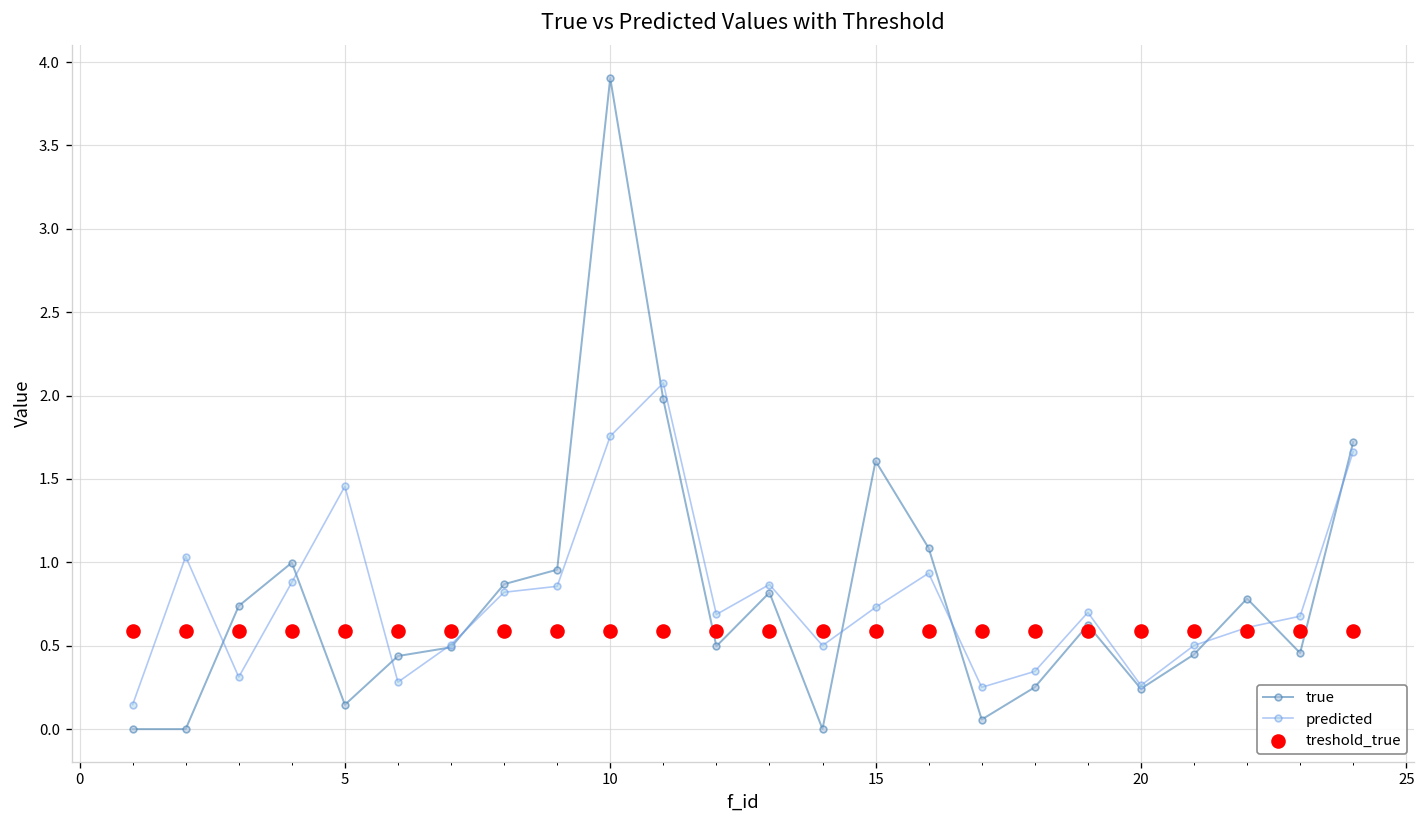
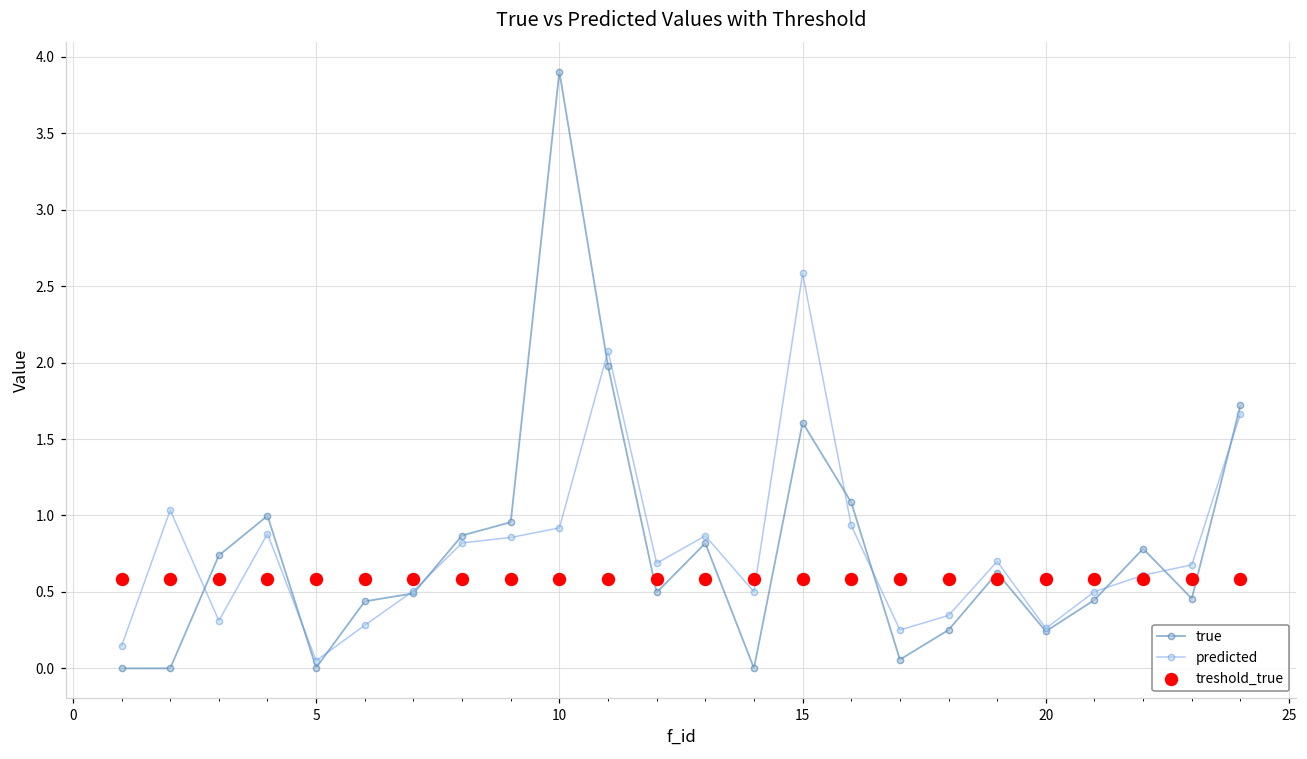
true, 5: 0.15 -> 0.00
predicted, 5: 1.46 -> 0.05
predicted, 10: 1.76 -> 0.92
predicted, 15: 0.73 -> 2.58
